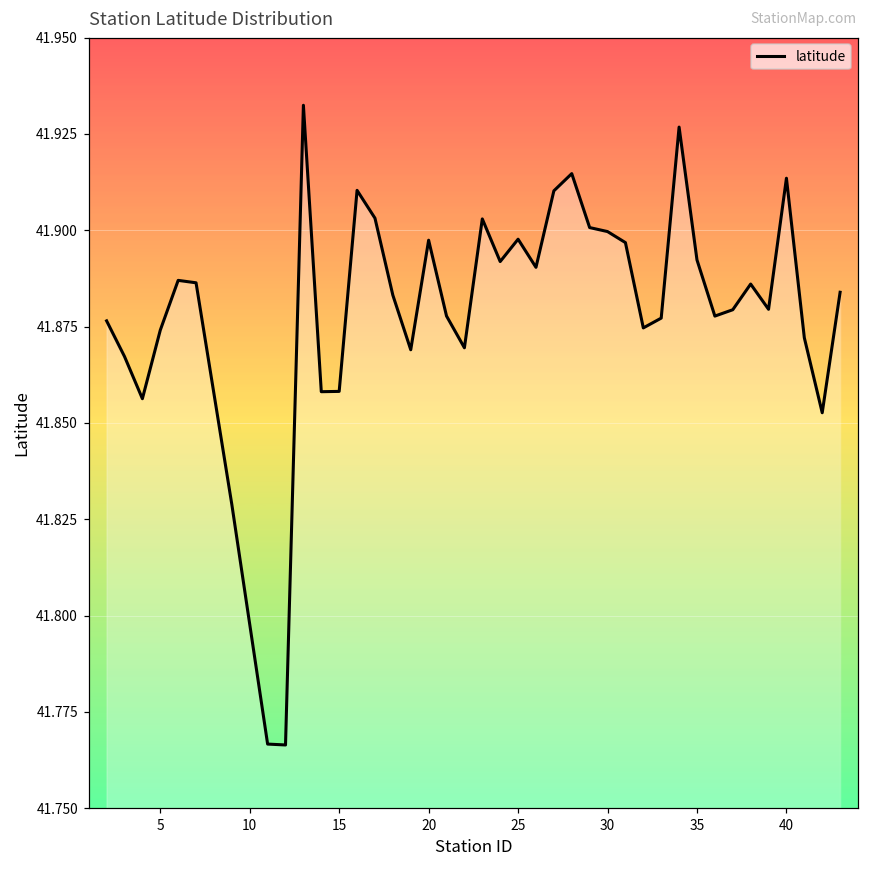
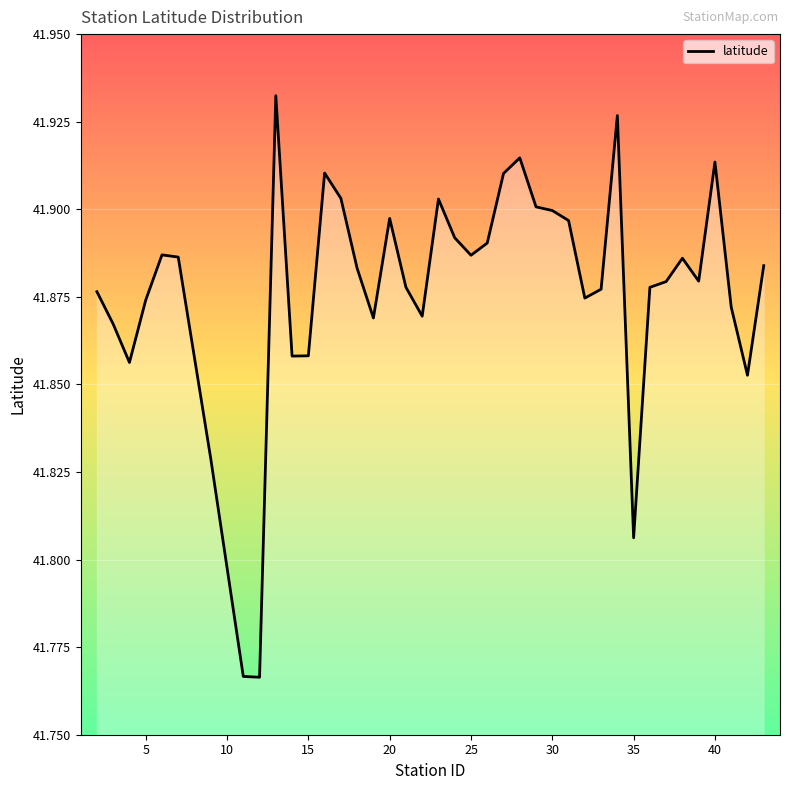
25: 41.898 -> 41.887
35: 41.892 -> 41.806
